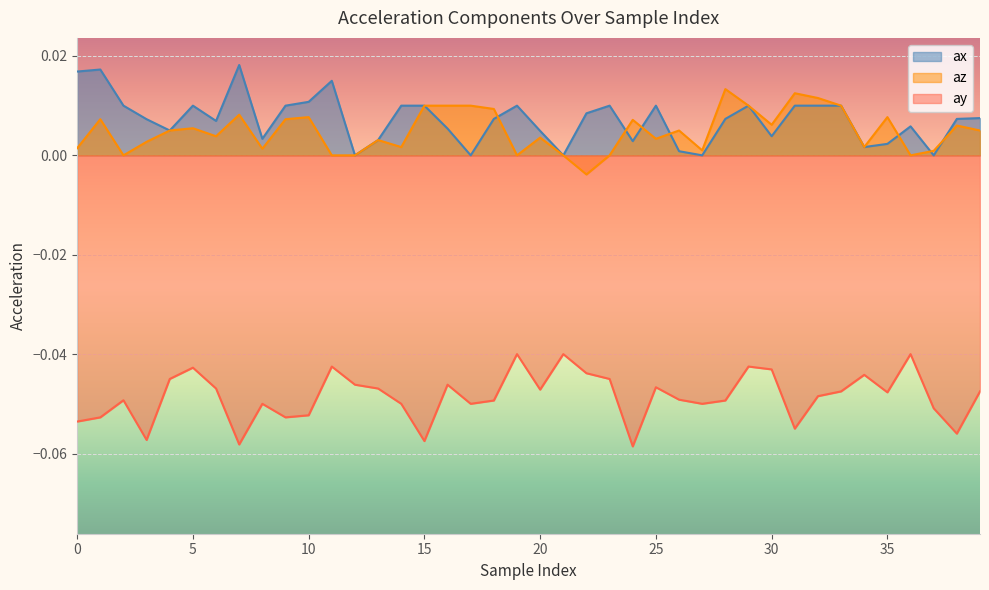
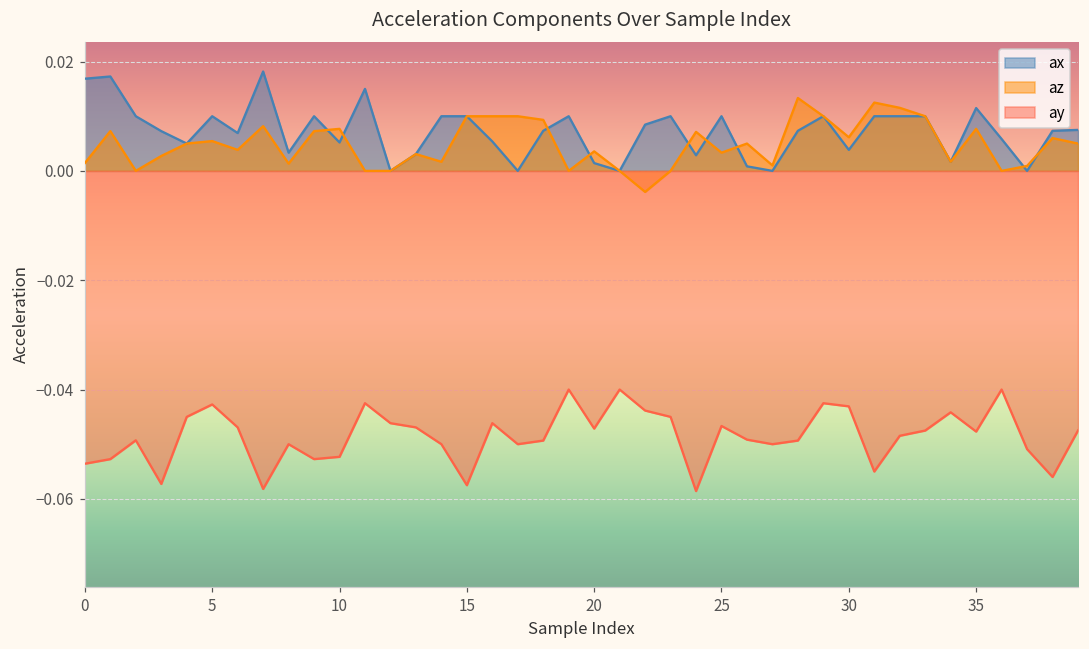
ax, 10: 0.011 -> 0.005
ax, 20: 0.005 -> 0.001
ax, 35: 0.002 -> 0.011
